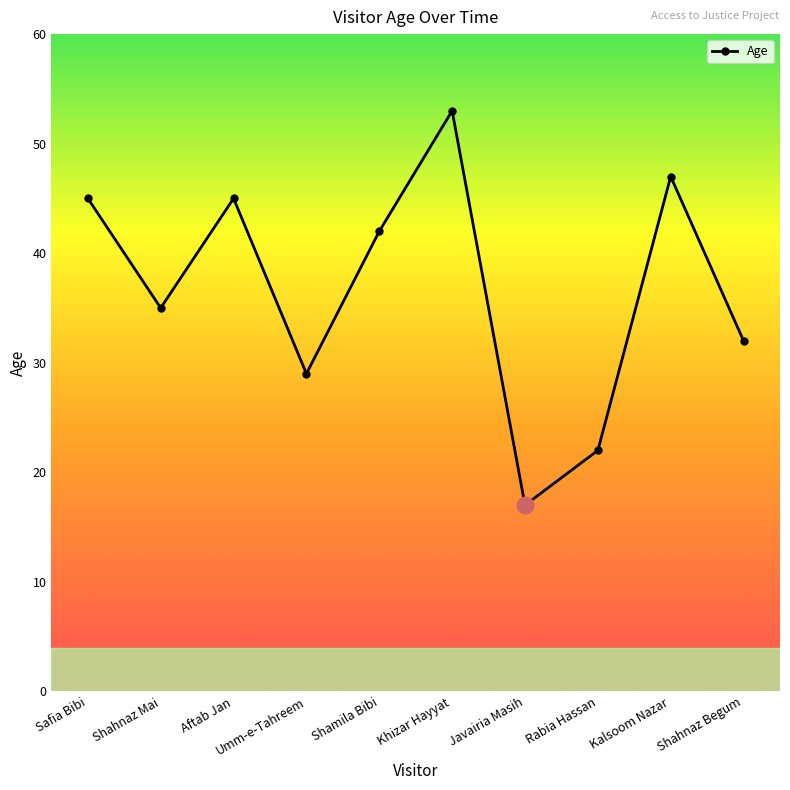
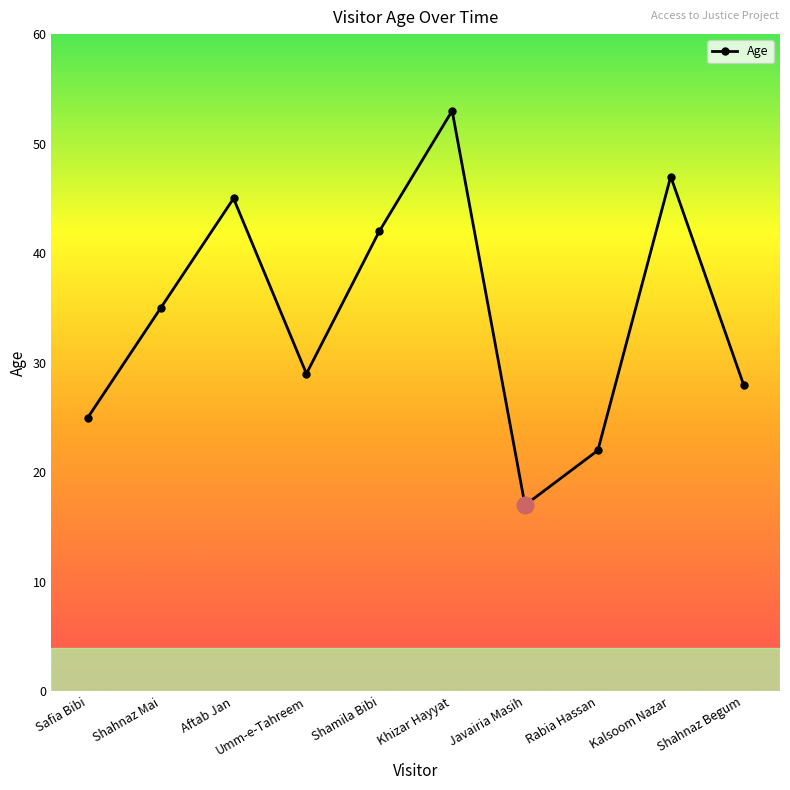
Age, Safia Bibi: 45 -> 25
Age, Shahnaz Begum: 32 -> 28
